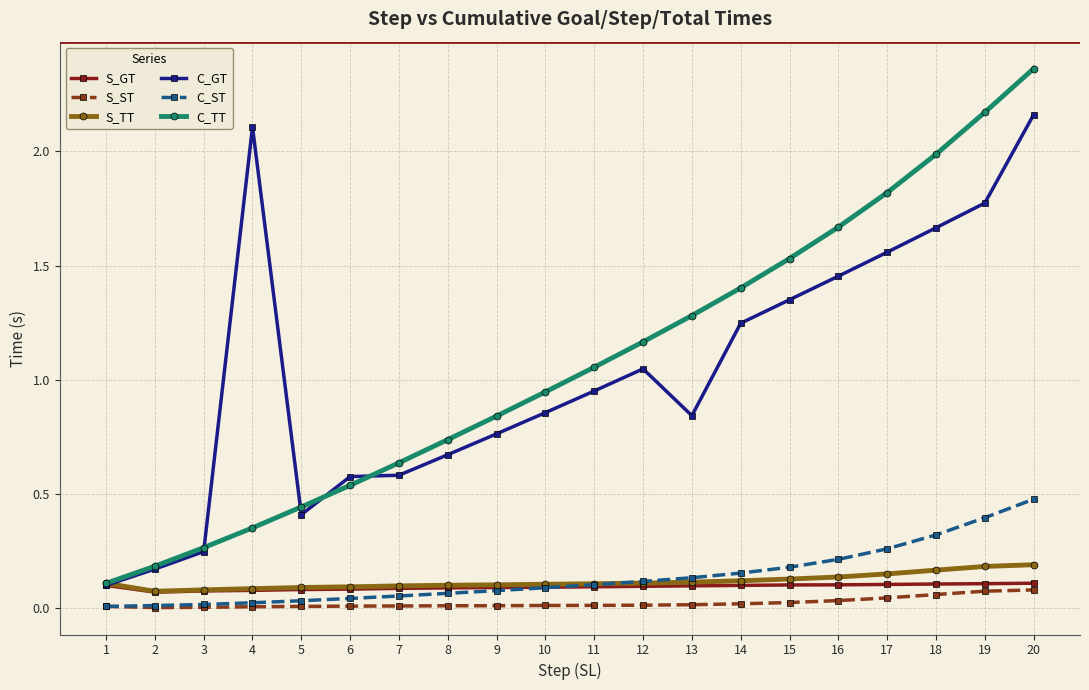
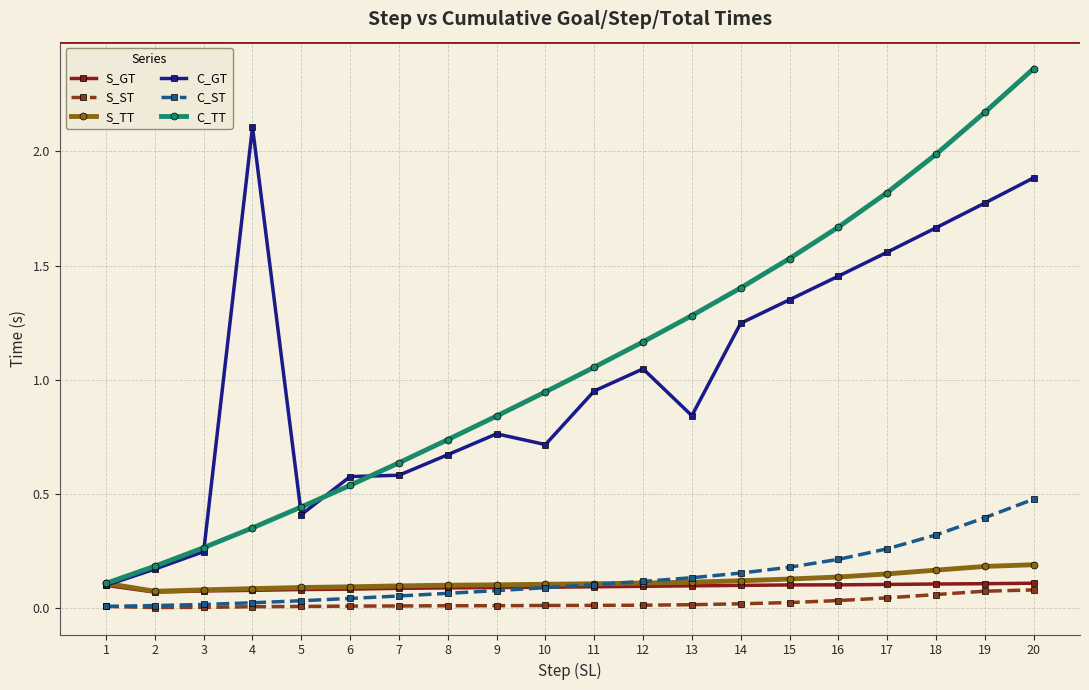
C_GT, 10: 0.86 -> 0.72
C_GT, 20: 2.16 -> 1.88
